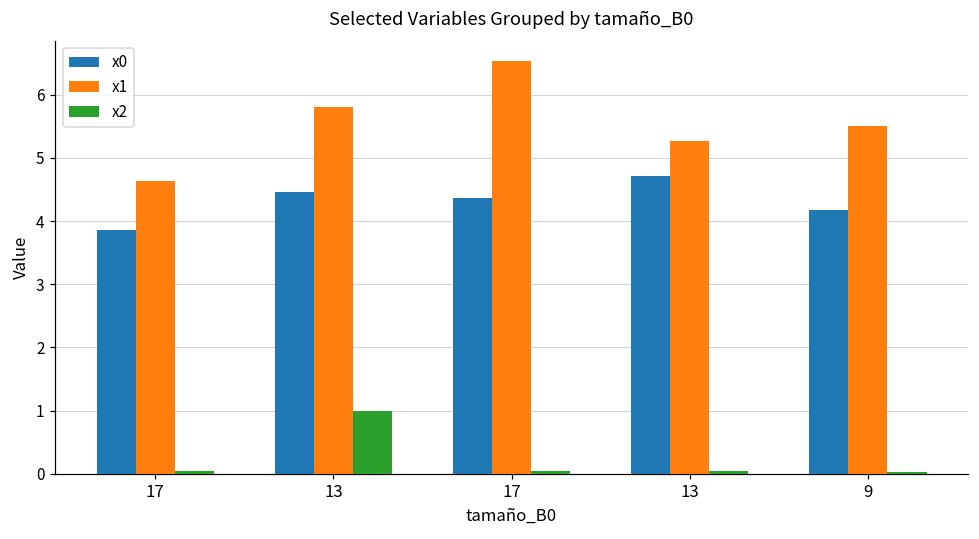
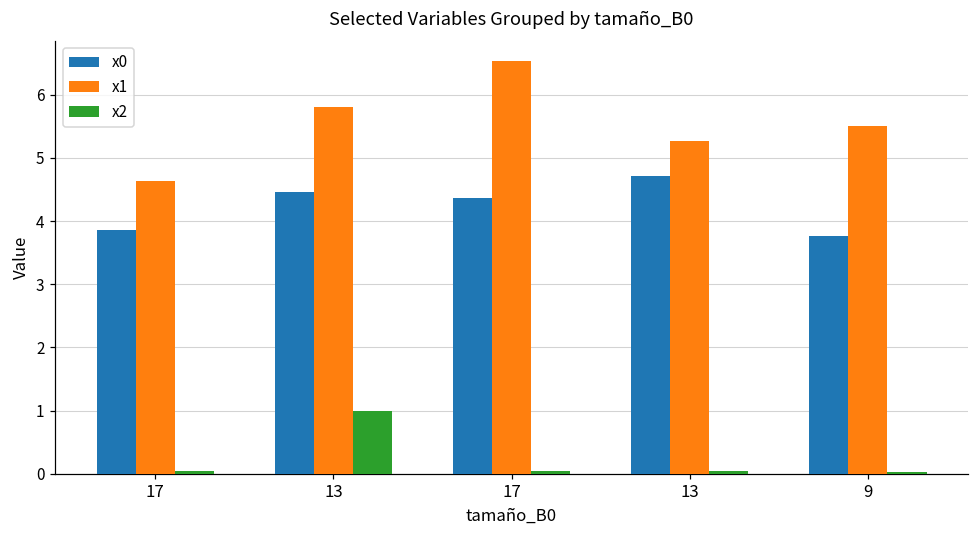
x0, 9: 4.2 -> 3.8
